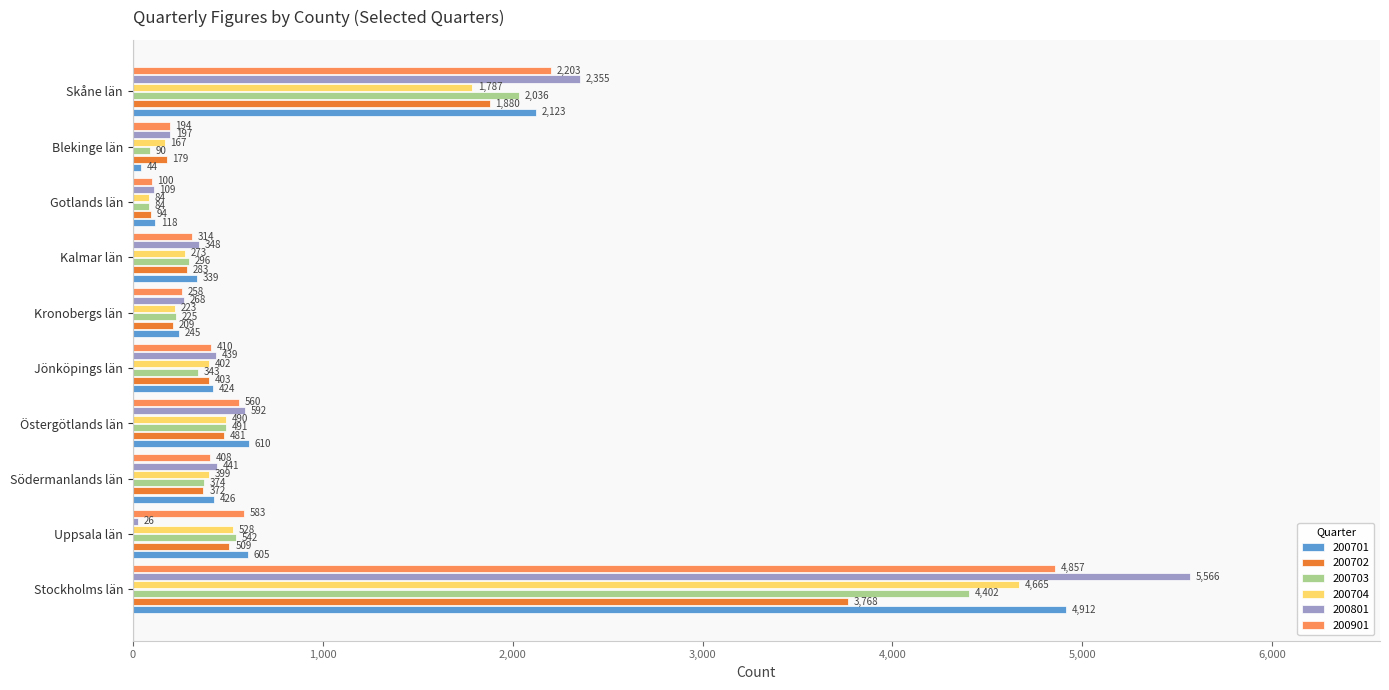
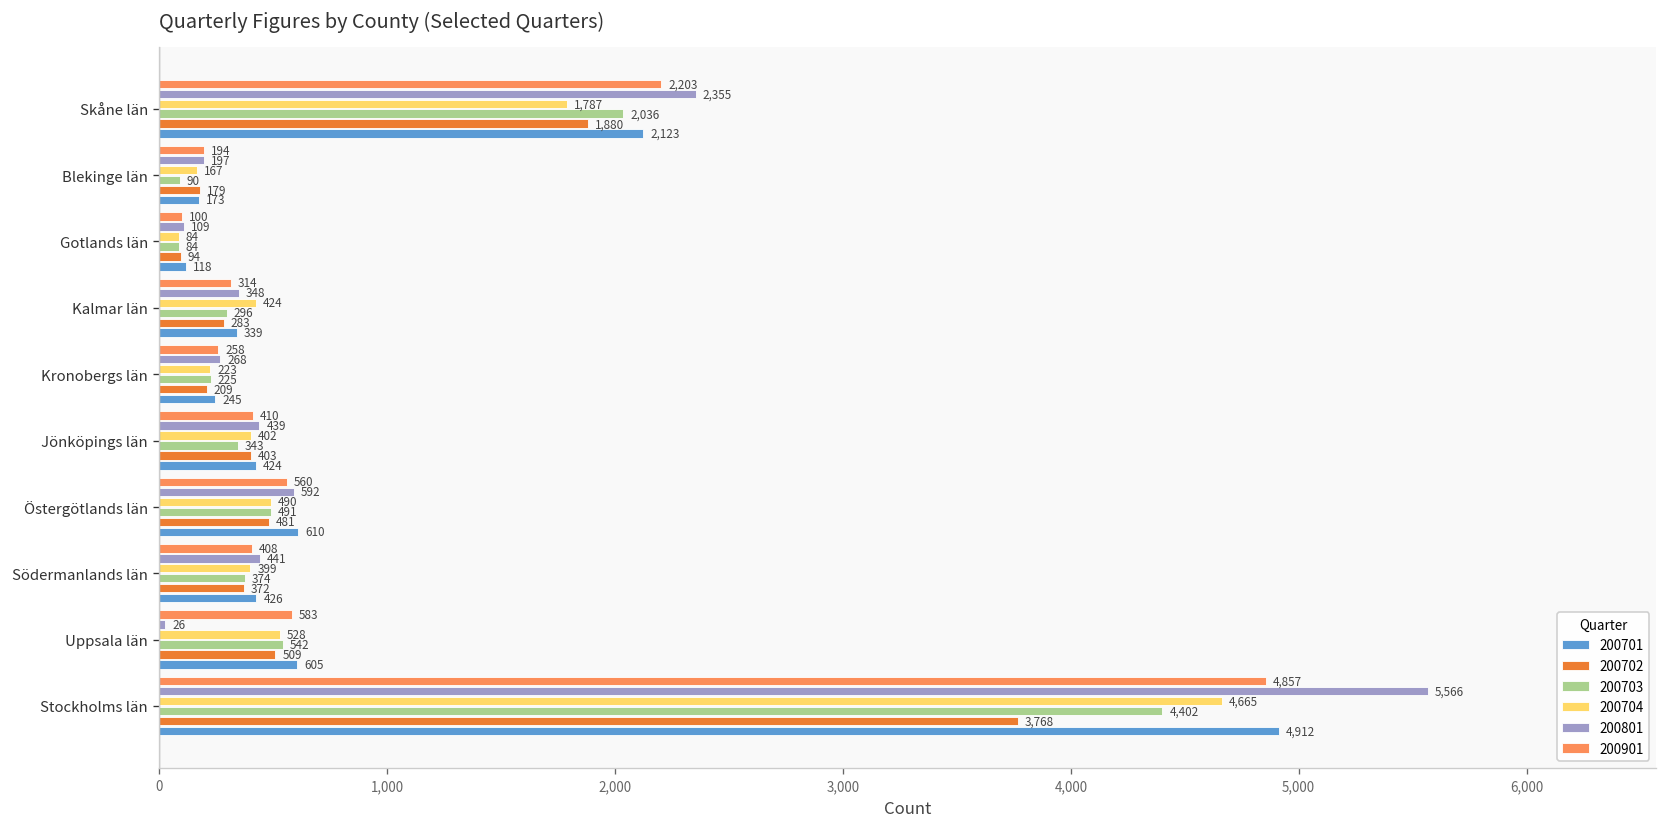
200701, Blekinge län: 44 -> 173
200704, Kalmar län: 273 -> 424
